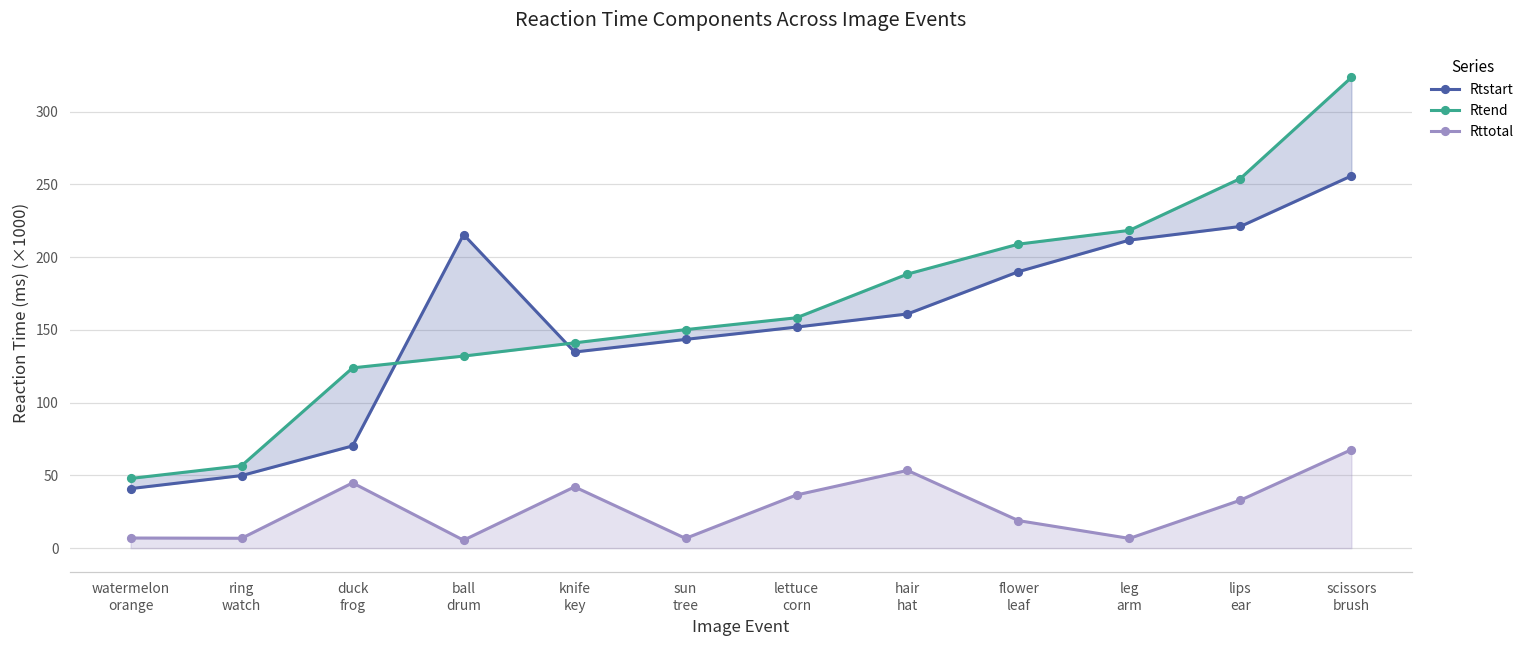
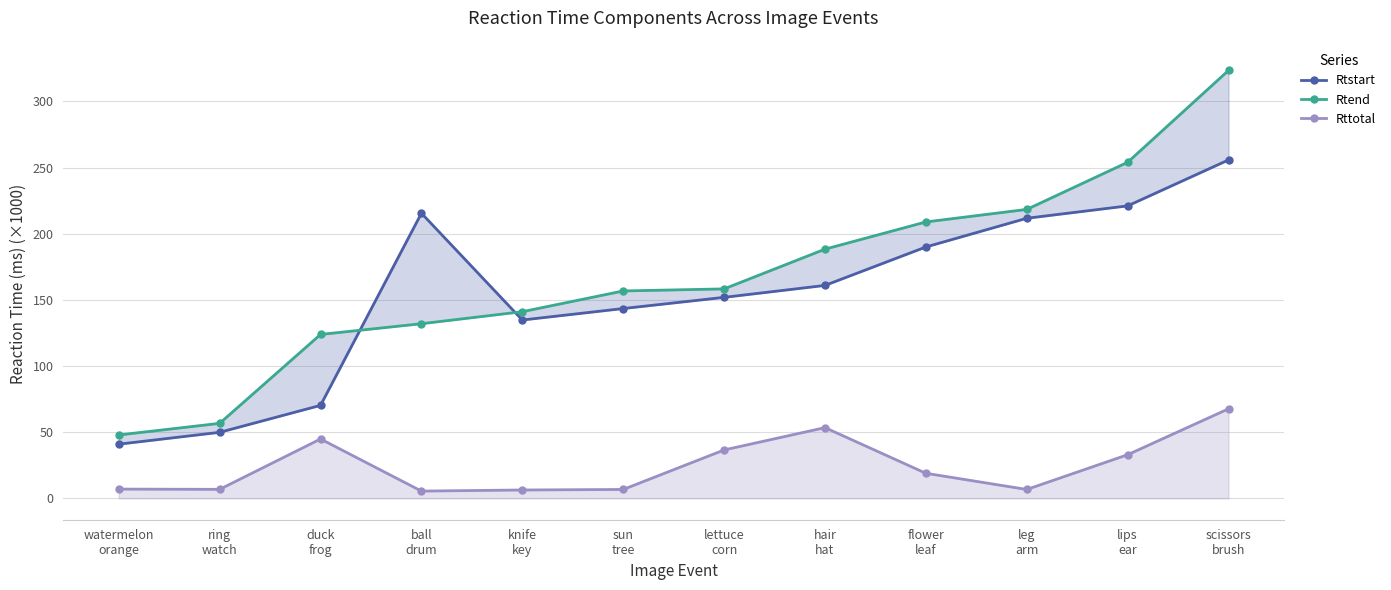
Rttotal, knife key: 42 -> 6
Rtend, sun tree: 150 -> 157
